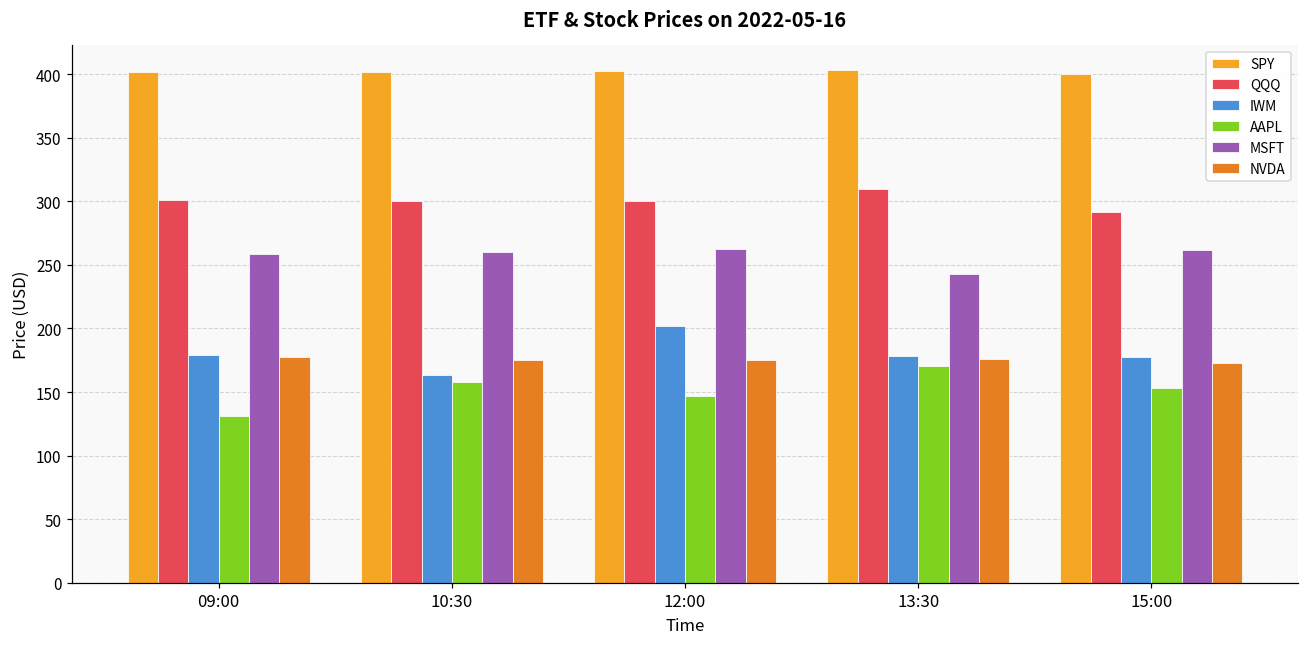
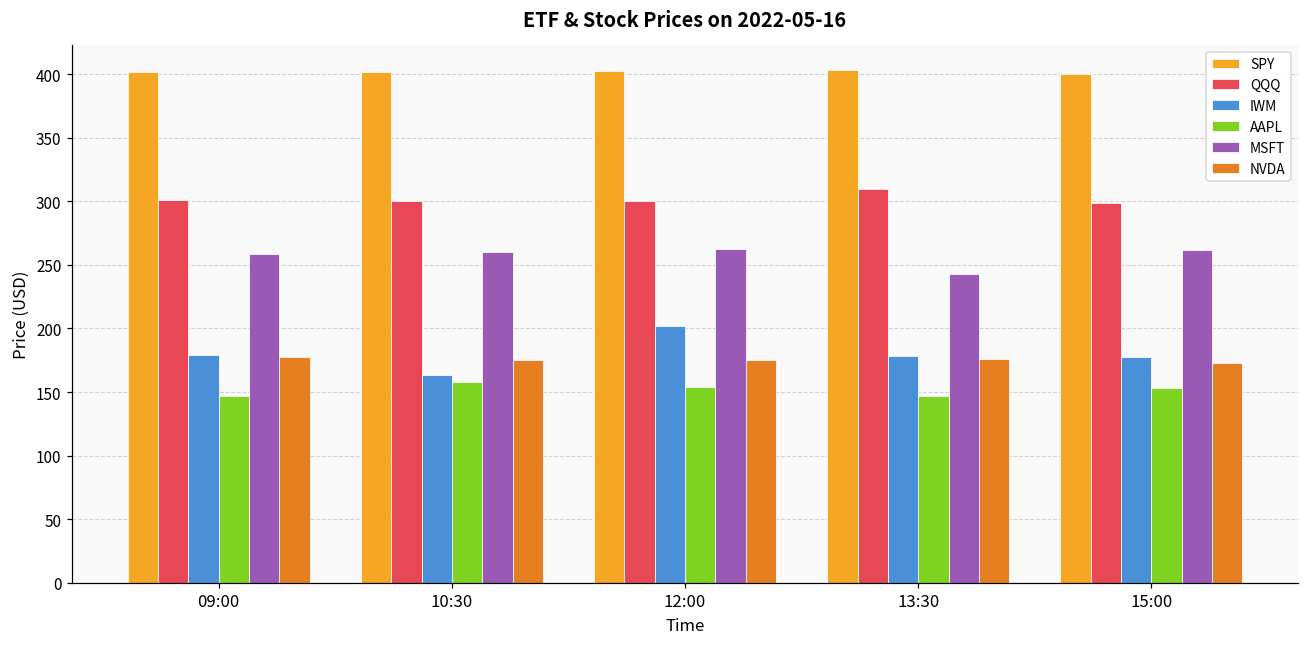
AAPL, 09:00: 131 -> 147
AAPL, 12:00: 147 -> 154
AAPL, 13:30: 171 -> 147
QQQ, 15:00: 292 -> 299
